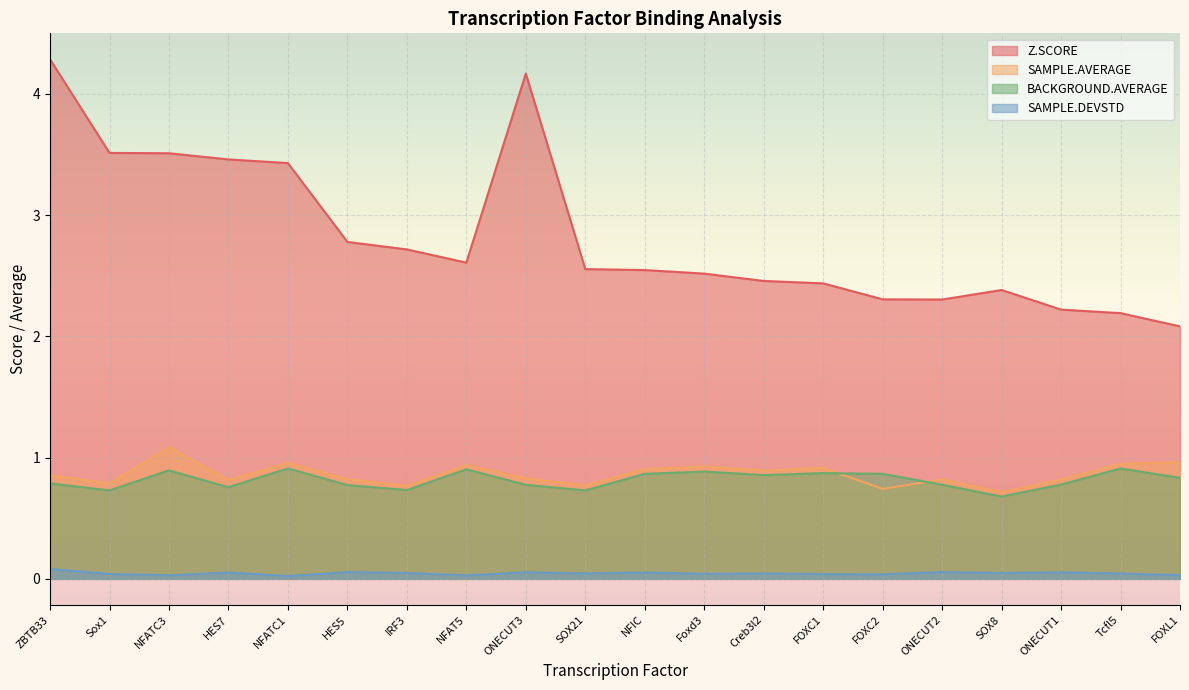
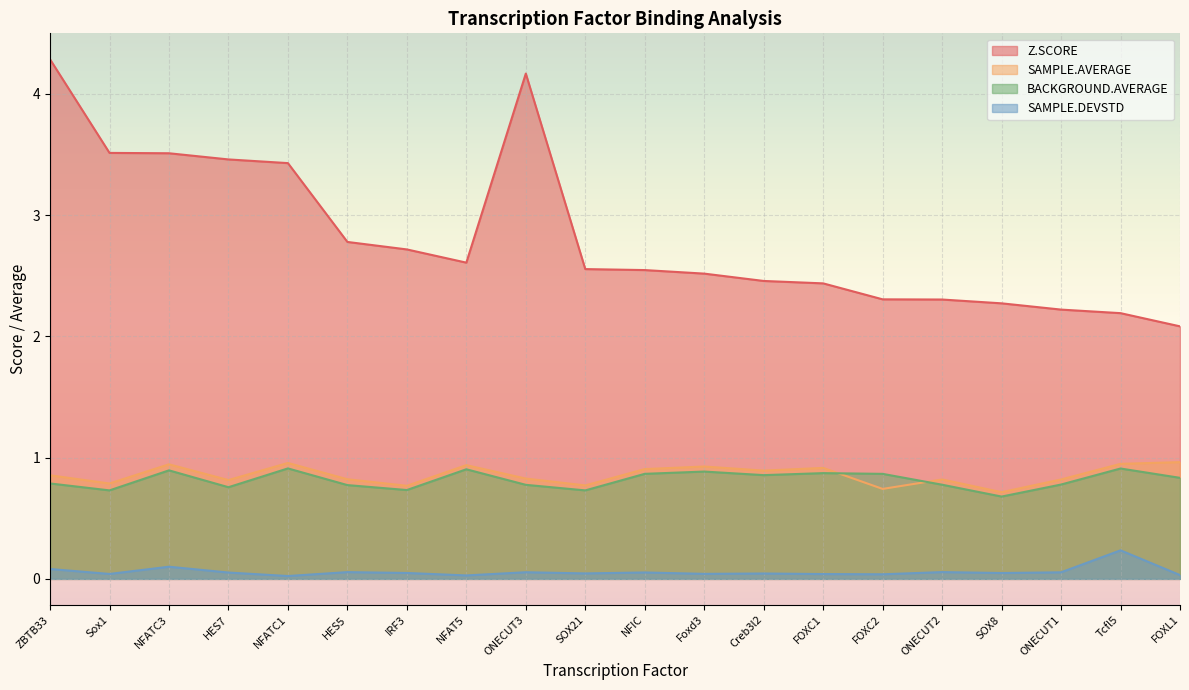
SAMPLE.AVERAGE, NFATC3: 1.09 -> 0.94
SAMPLE.DEVSTD, NFATC3: 0.03 -> 0.10
Z.SCORE, SOX8: 2.38 -> 2.27
SAMPLE.DEVSTD, Tcfl5: 0.04 -> 0.24
